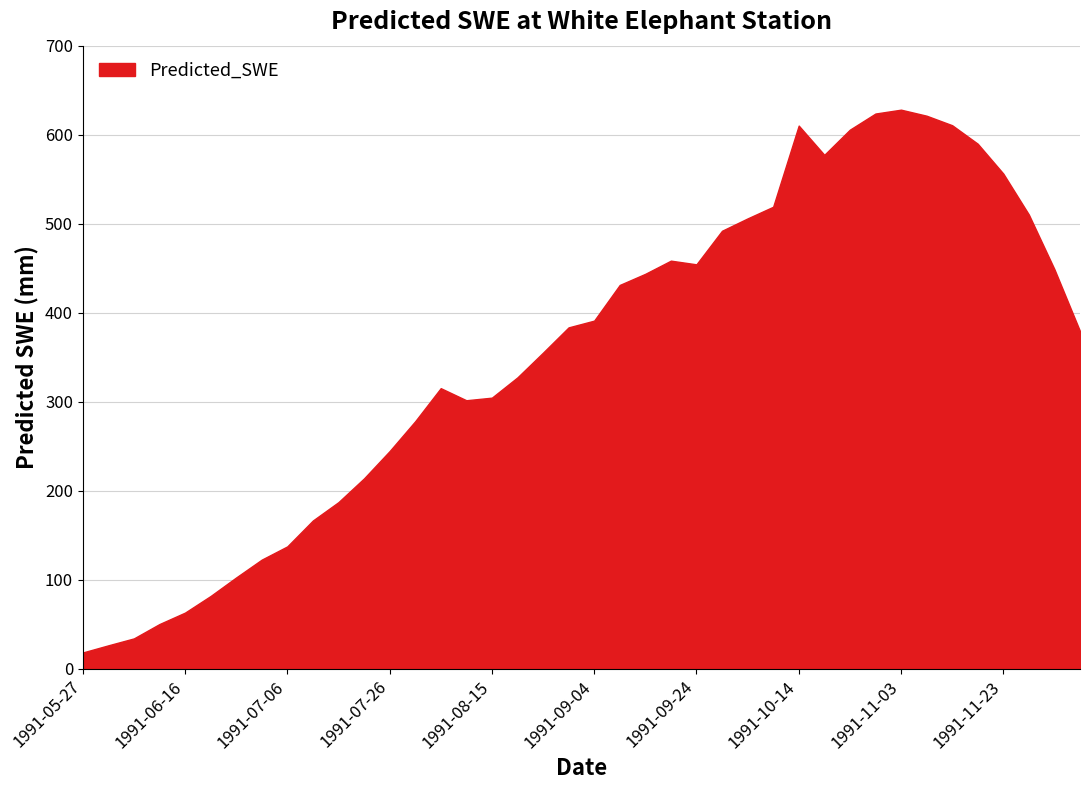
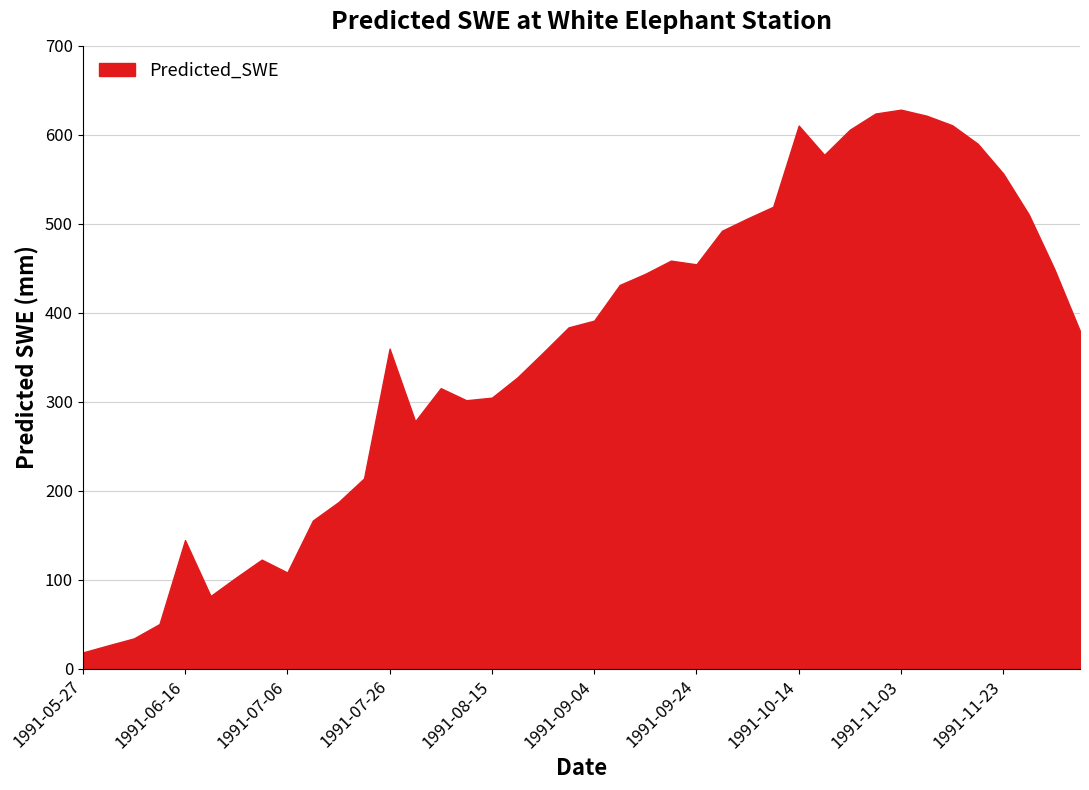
1991-06-16: 60 -> 140
1991-07-06: 140 -> 110
1991-07-26: 240 -> 360
